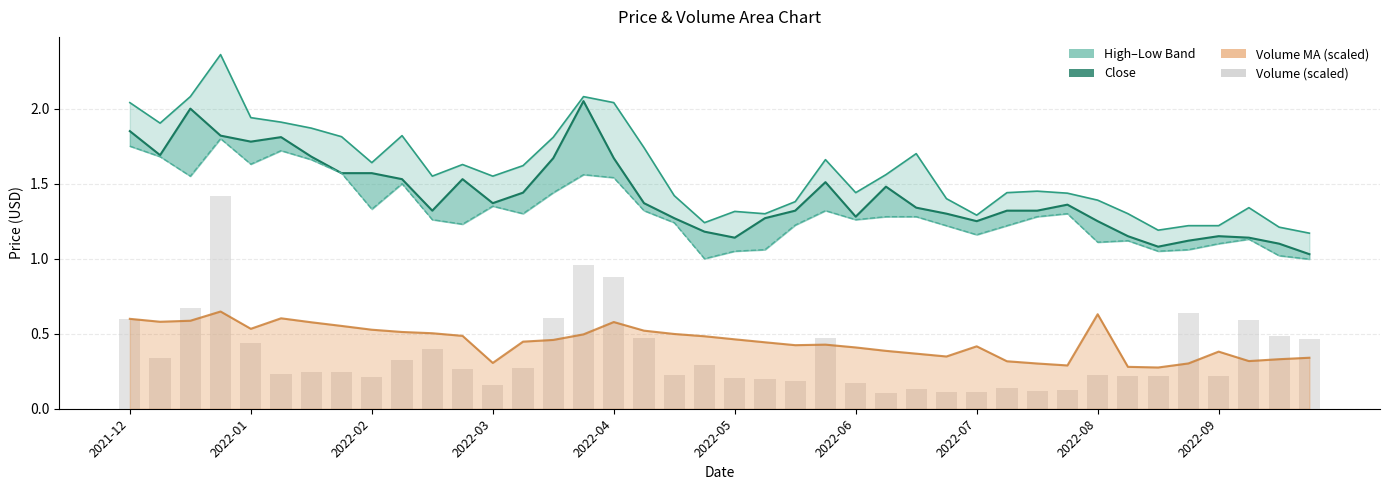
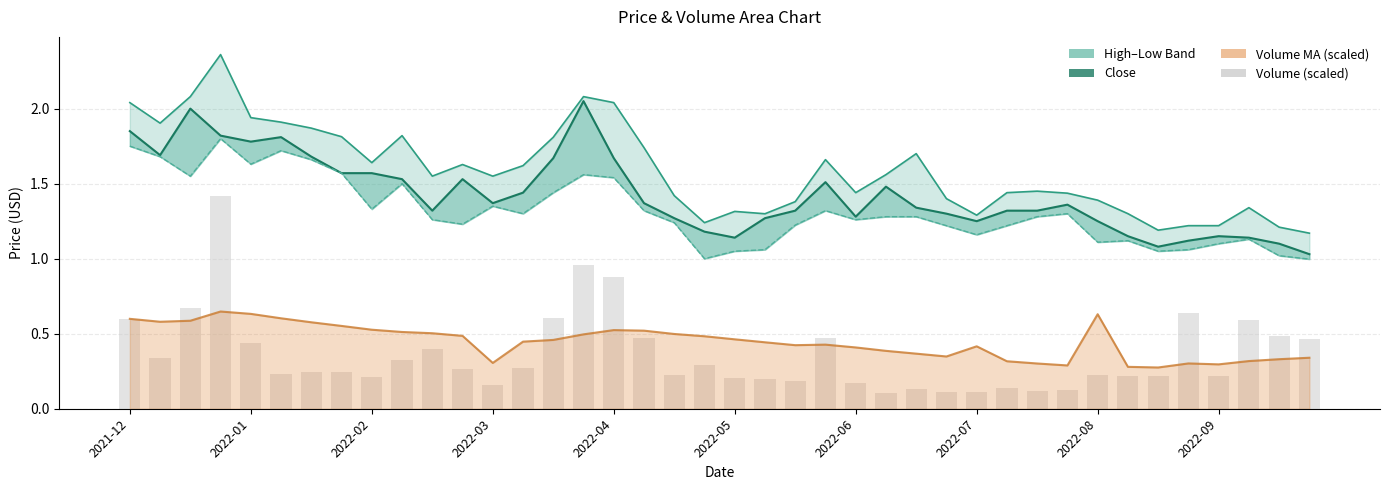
Volume MA (scaled), 2022-01: 0.53 -> 0.63
Volume MA (scaled), 2022-04: 0.58 -> 0.52
Volume MA (scaled), 2022-09: 0.38 -> 0.30
